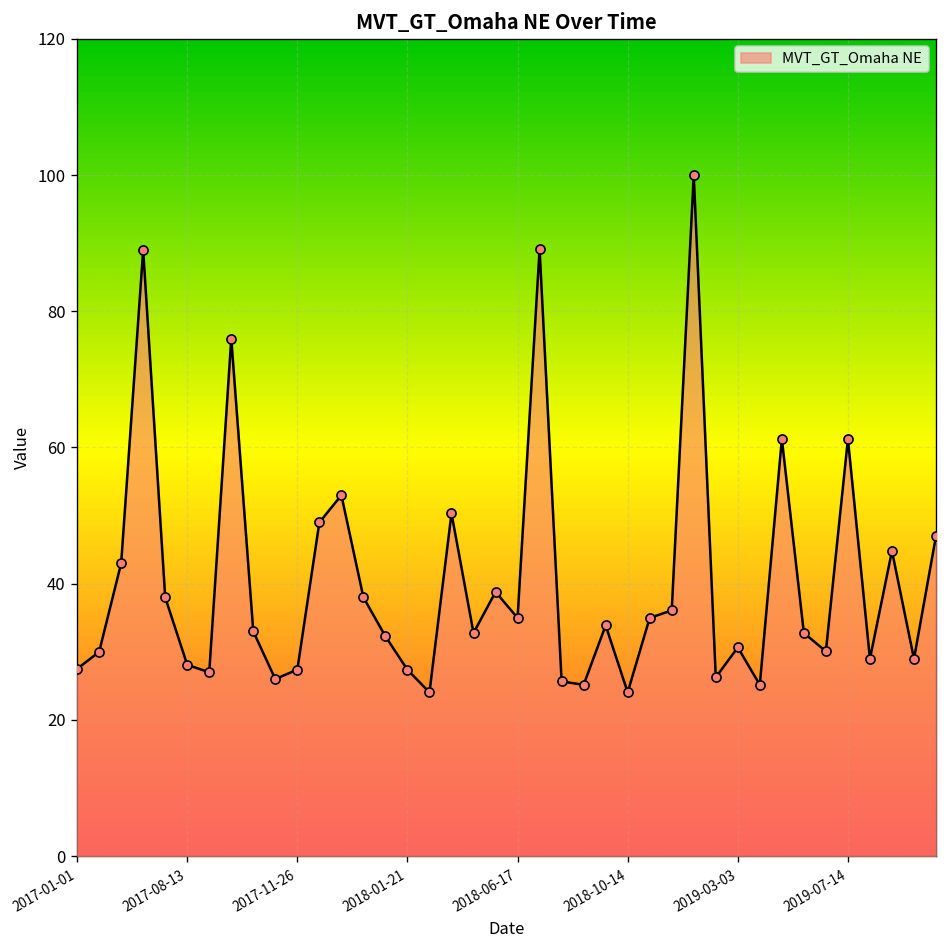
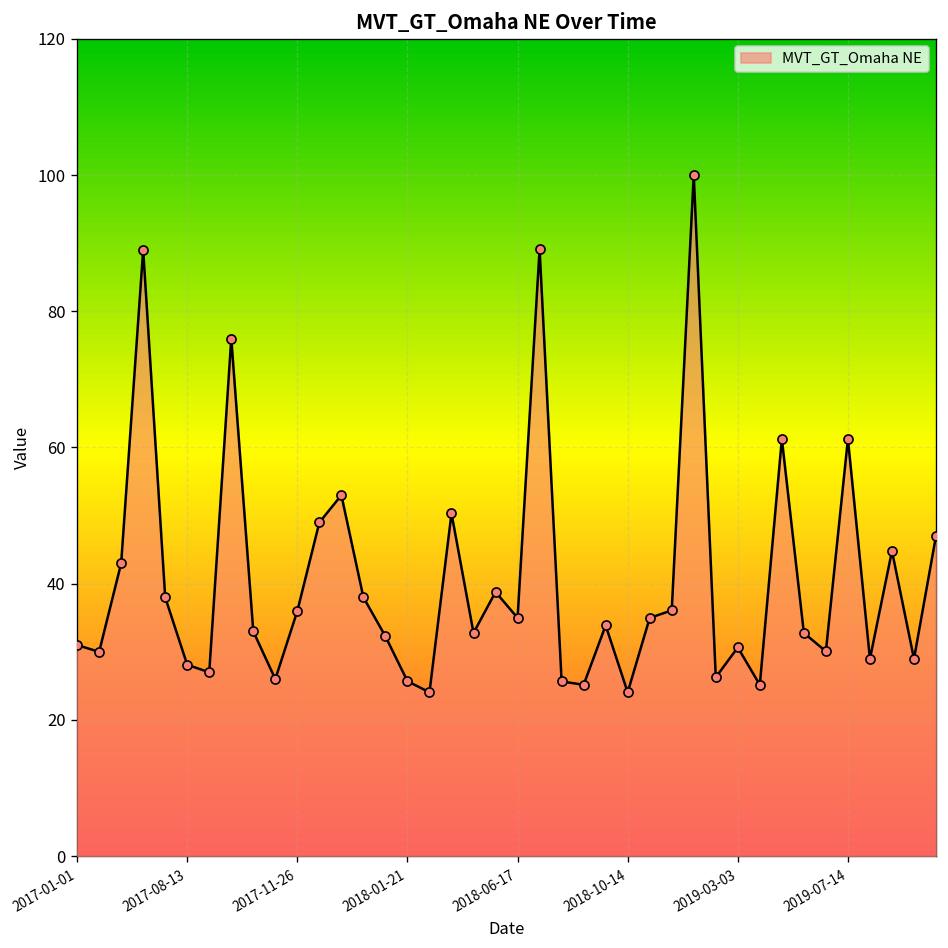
2017-01-01: 28 -> 31
2017-11-26: 27 -> 36
2018-01-21: 27 -> 26
